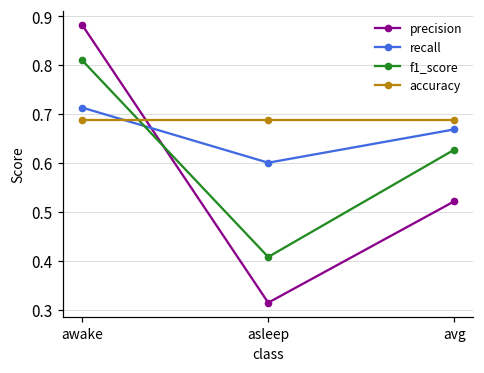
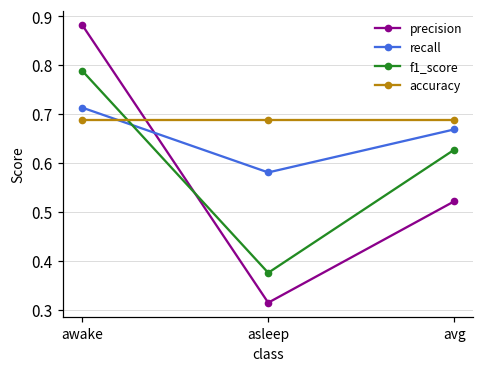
f1_score, awake: 0.81 -> 0.79
recall, asleep: 0.60 -> 0.58
f1_score, asleep: 0.41 -> 0.38
